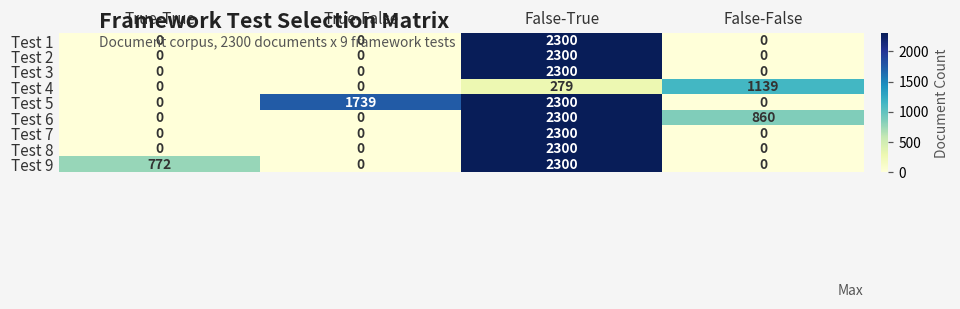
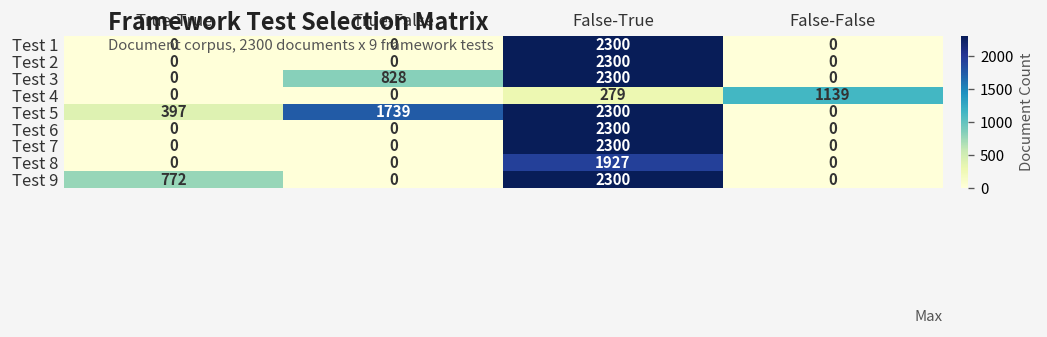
Test 3, True-False: 0 -> 828
Test 5, True-True: 0 -> 397
Test 6, False-False: 860 -> 0
Test 8, False-True: 2300 -> 1927
